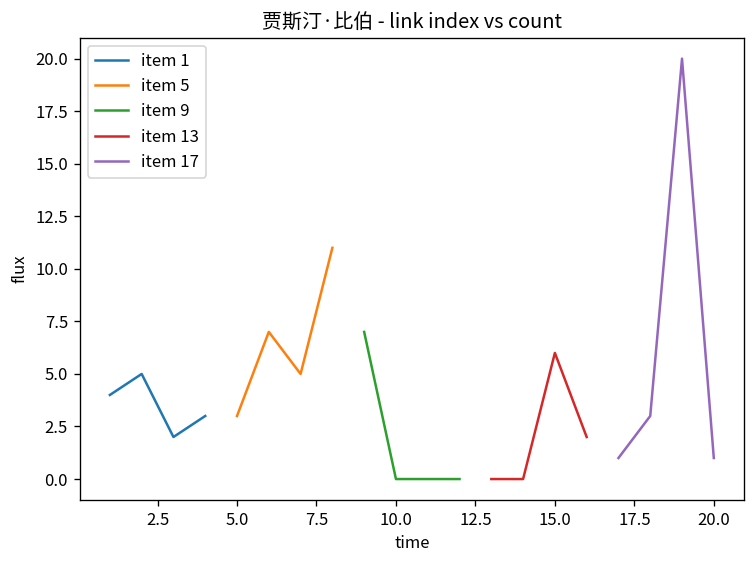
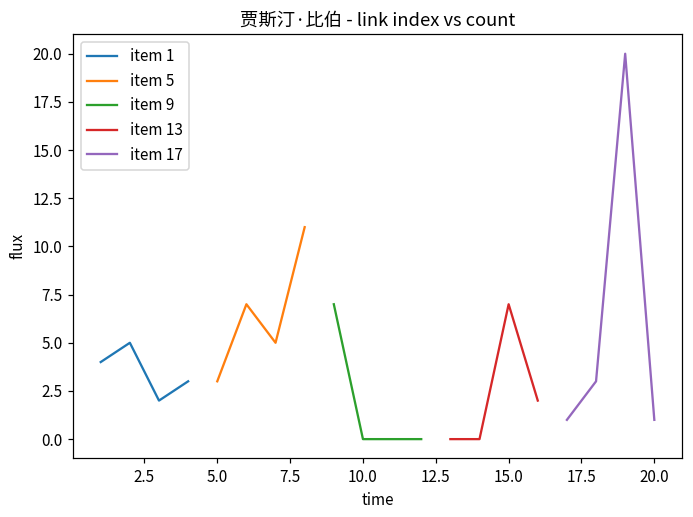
item 13, 15.0: 6 -> 7
